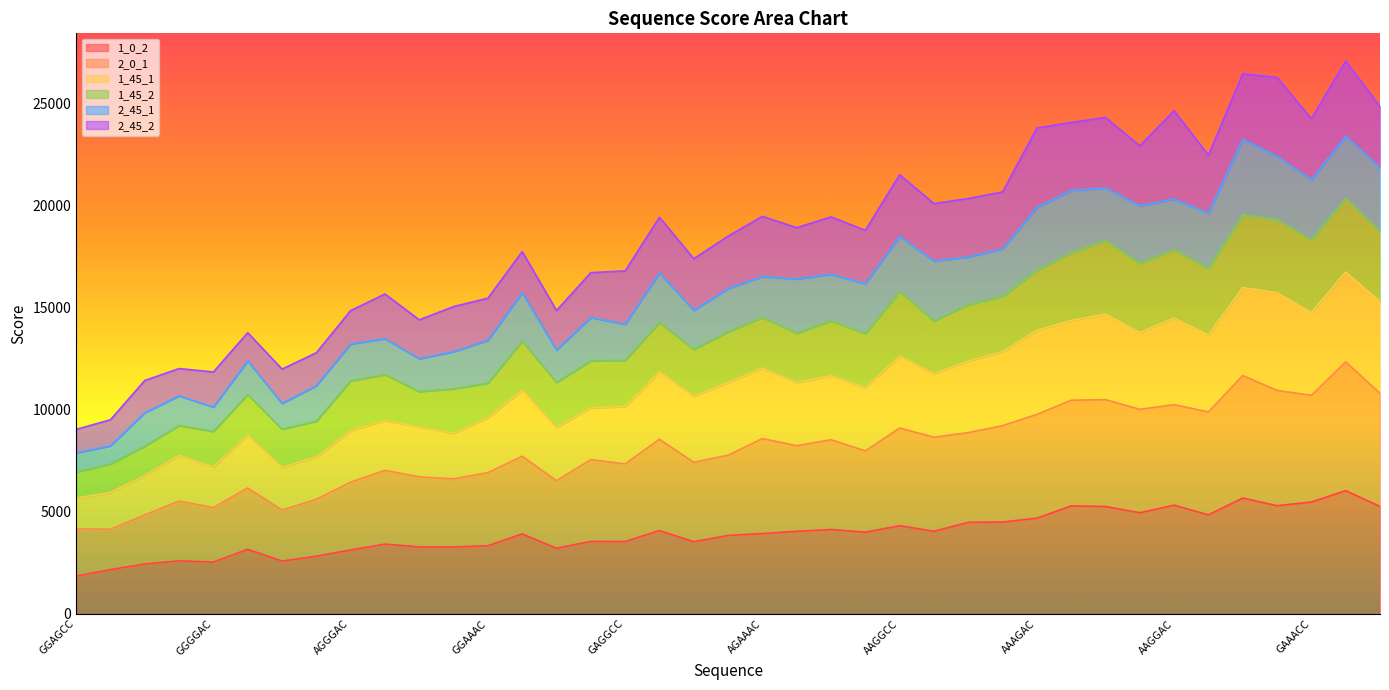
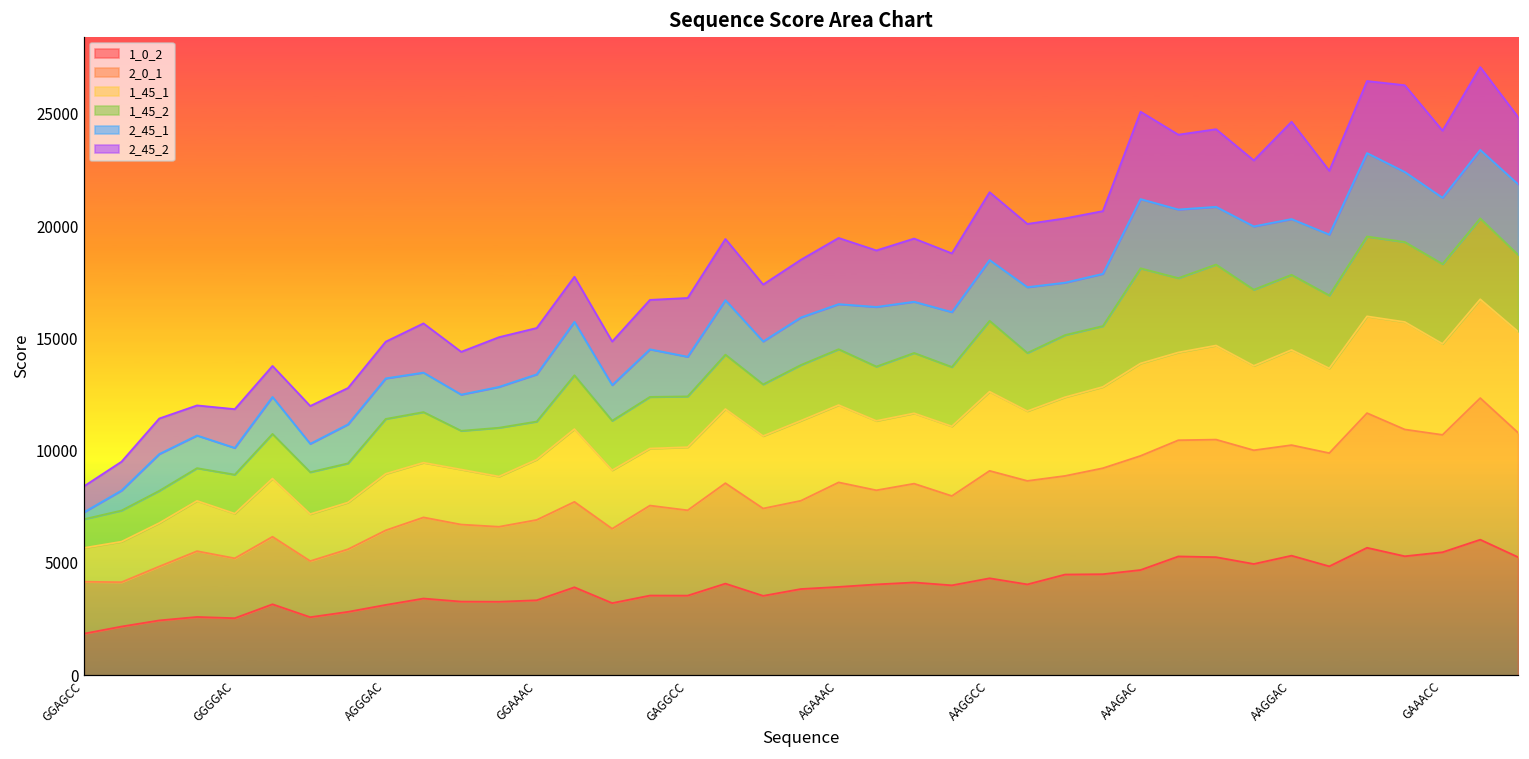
2_45_1, GGAGCC: 900 -> 300
1_45_2, AAAGAC: 2900 -> 4200
